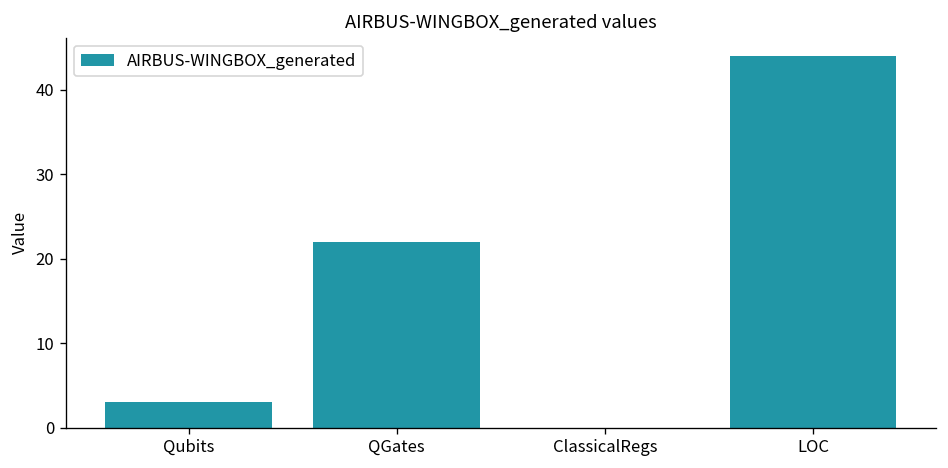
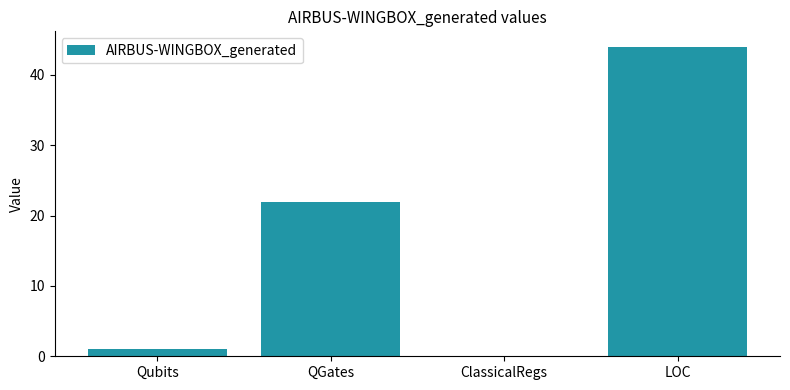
Qubits: 3 -> 1
